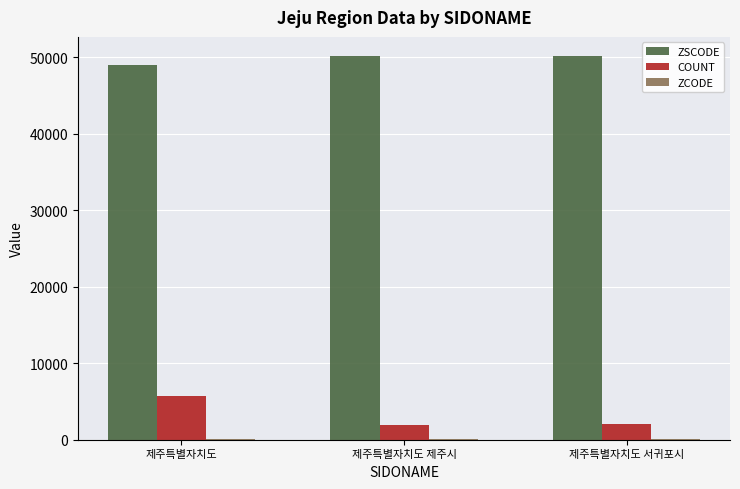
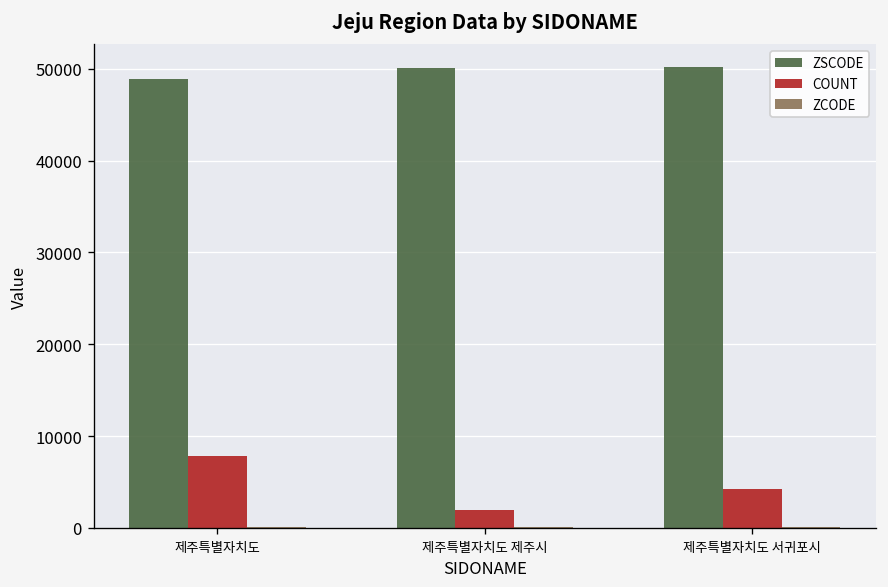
COUNT, 제주특별자치도: 6000 -> 8000
COUNT, 제주특별자치도 서귀포시: 2000 -> 4000
